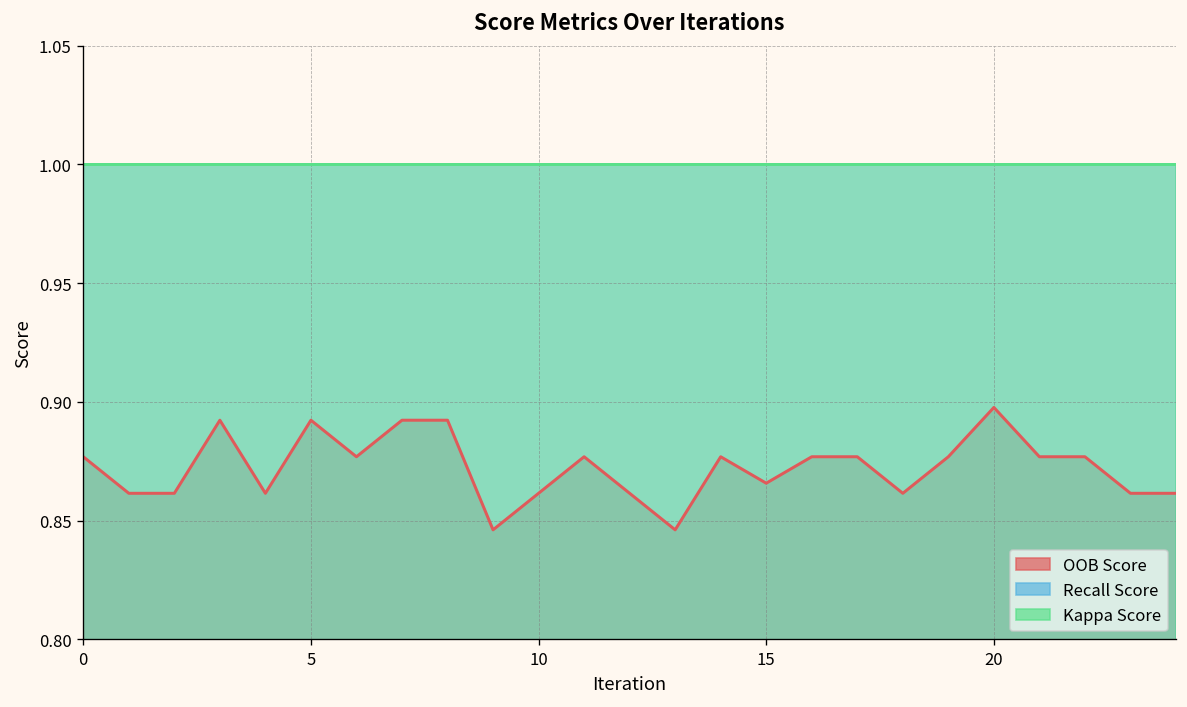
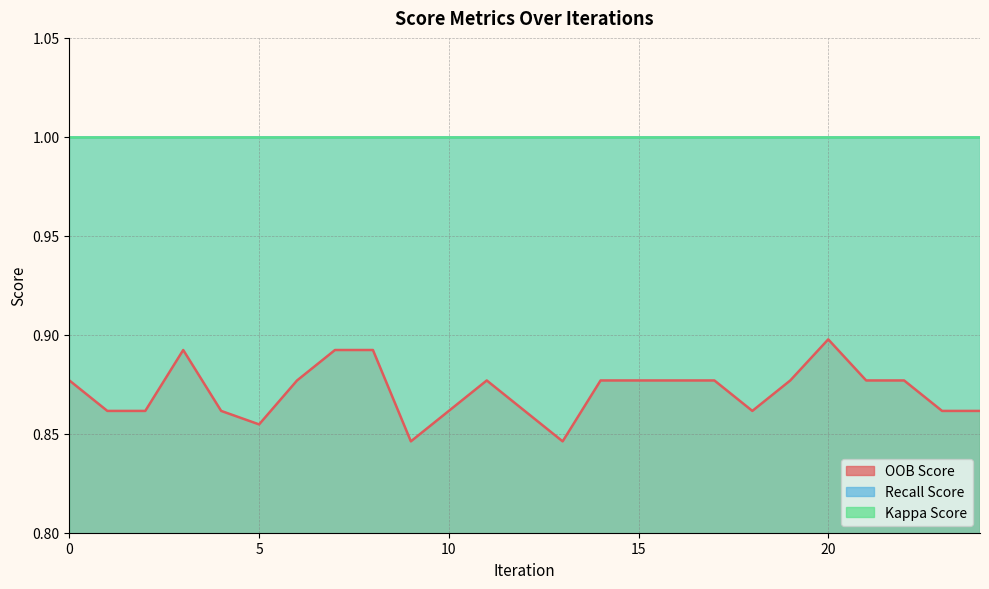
OOB Score, 5: 0.892 -> 0.855
OOB Score, 15: 0.866 -> 0.877
